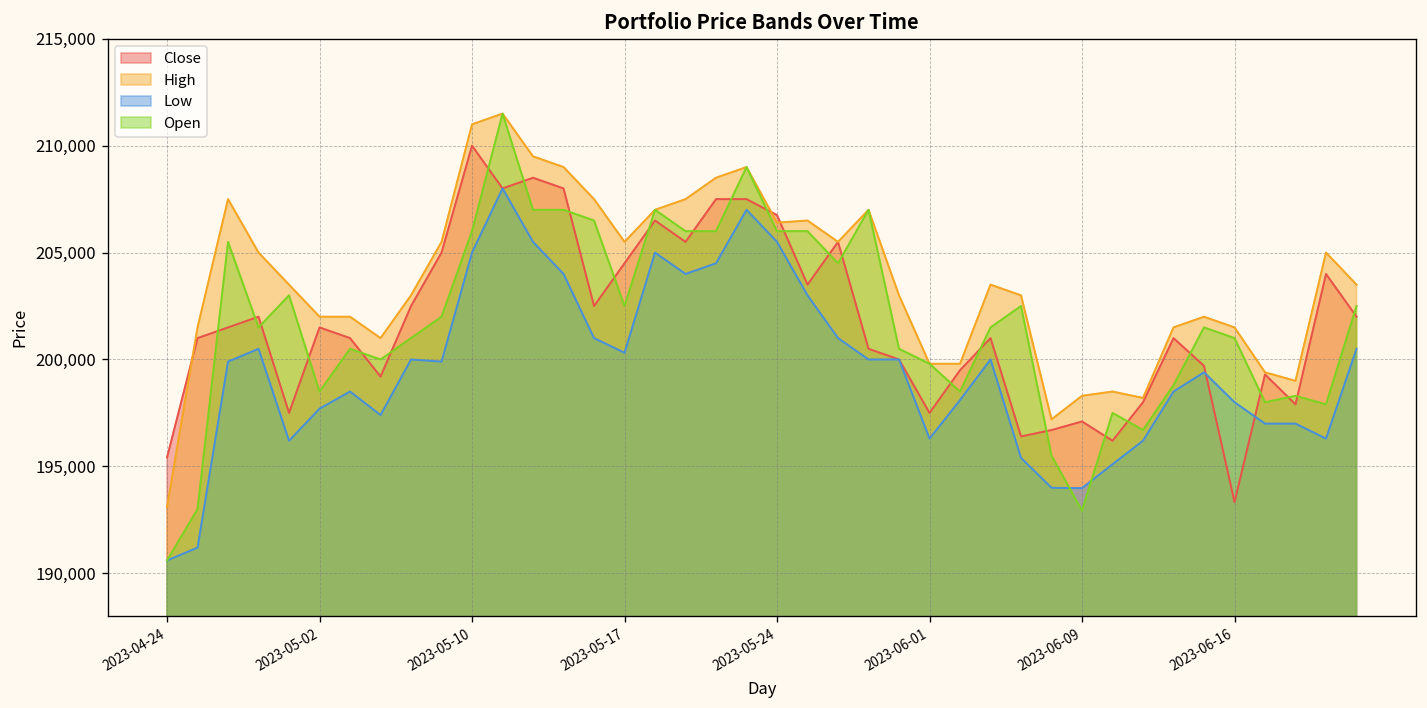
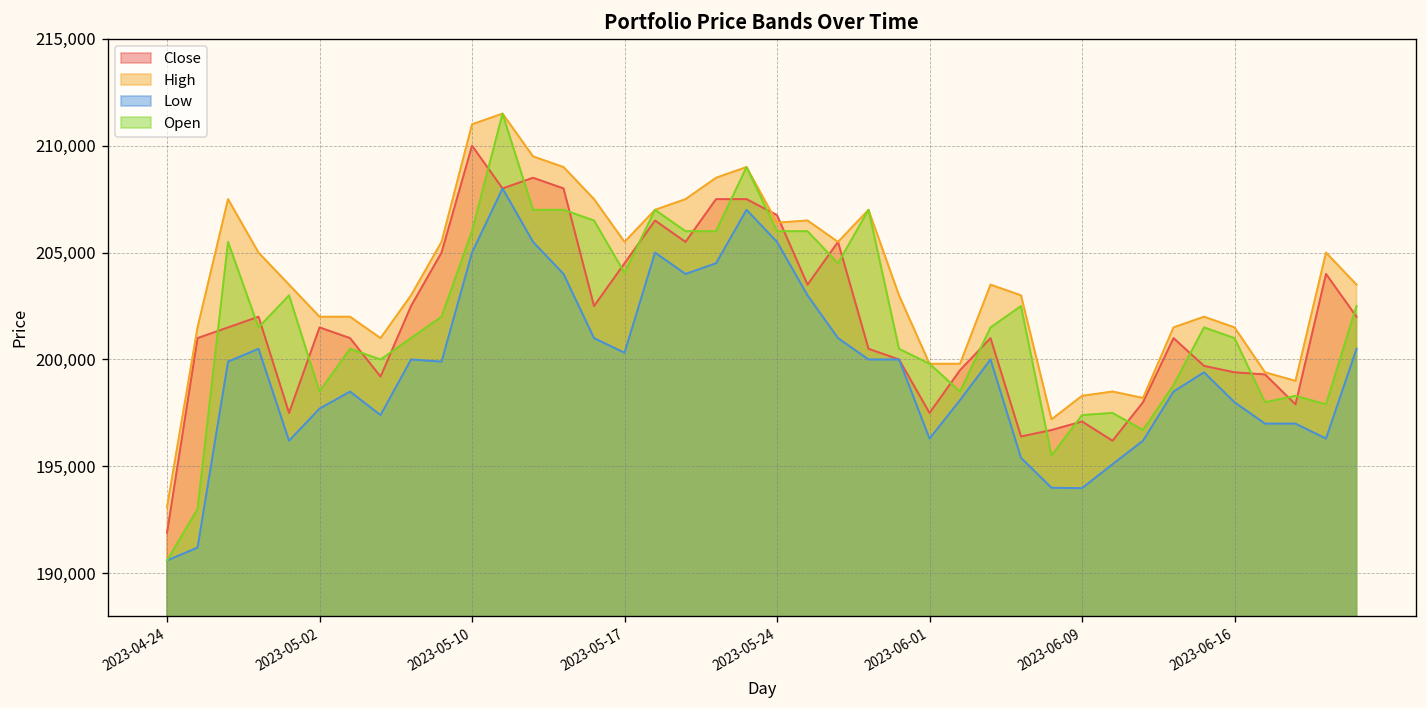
Close, 2023-04-24: 195,400 -> 191,900
Open, 2023-05-17: 202,500 -> 204,100
Open, 2023-06-09: 192,900 -> 197,400
Close, 2023-06-16: 193,300 -> 199,400
